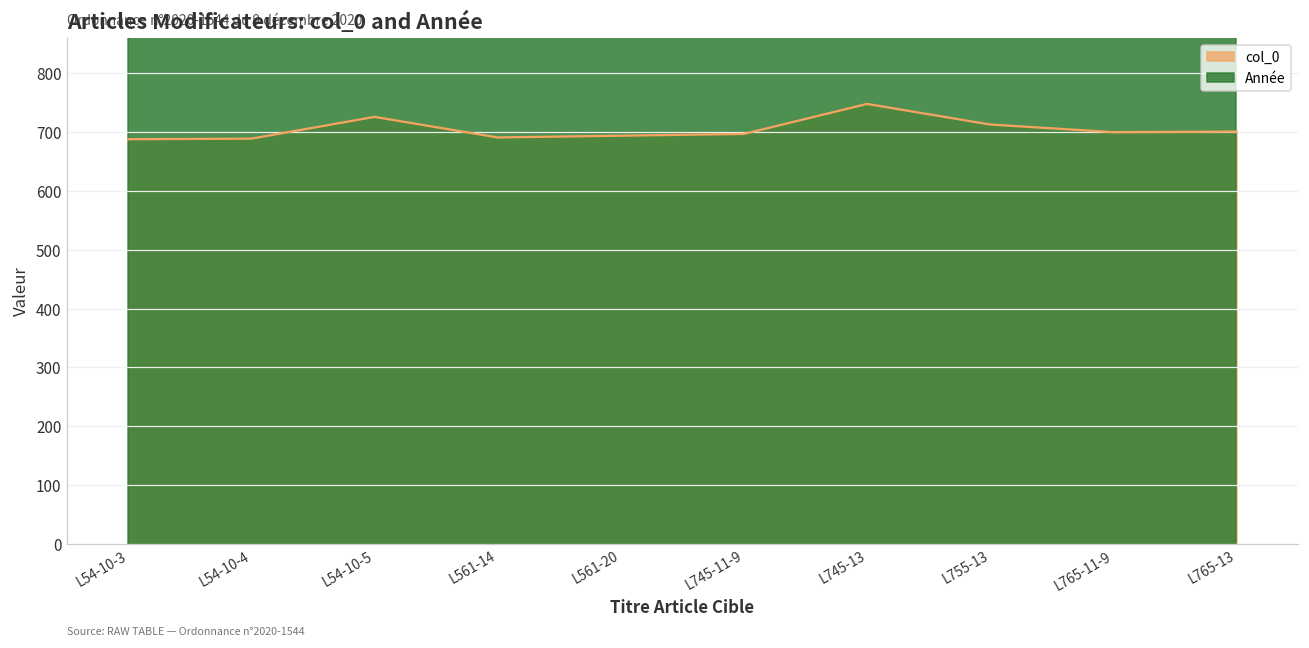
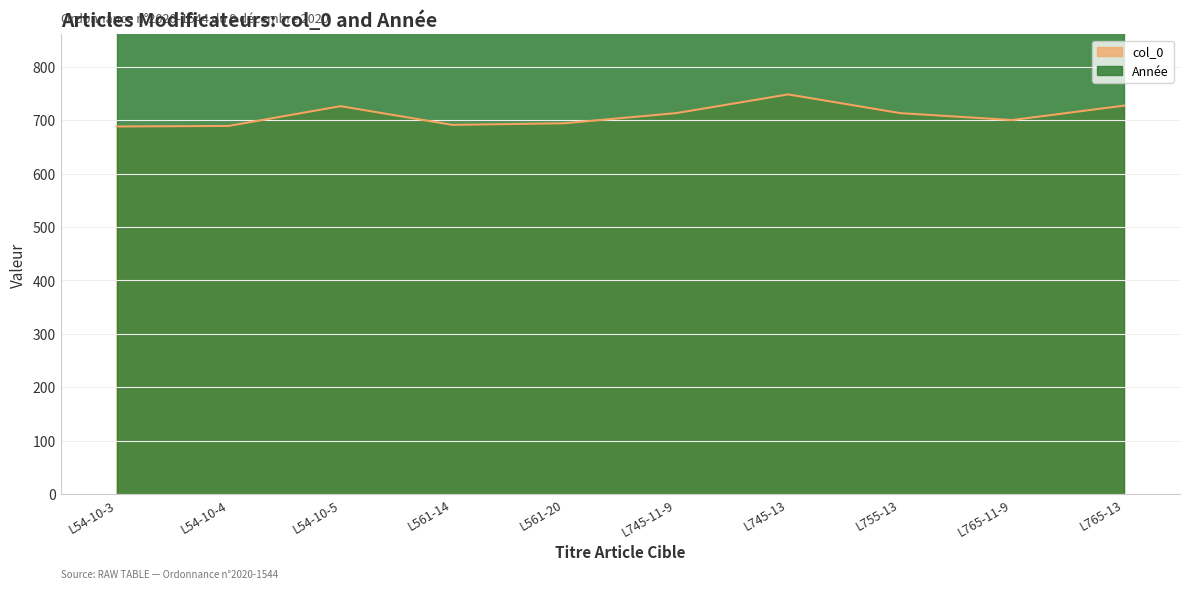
col_0, L745-11-9: 700 -> 710
col_0, L765-13: 700 -> 730
